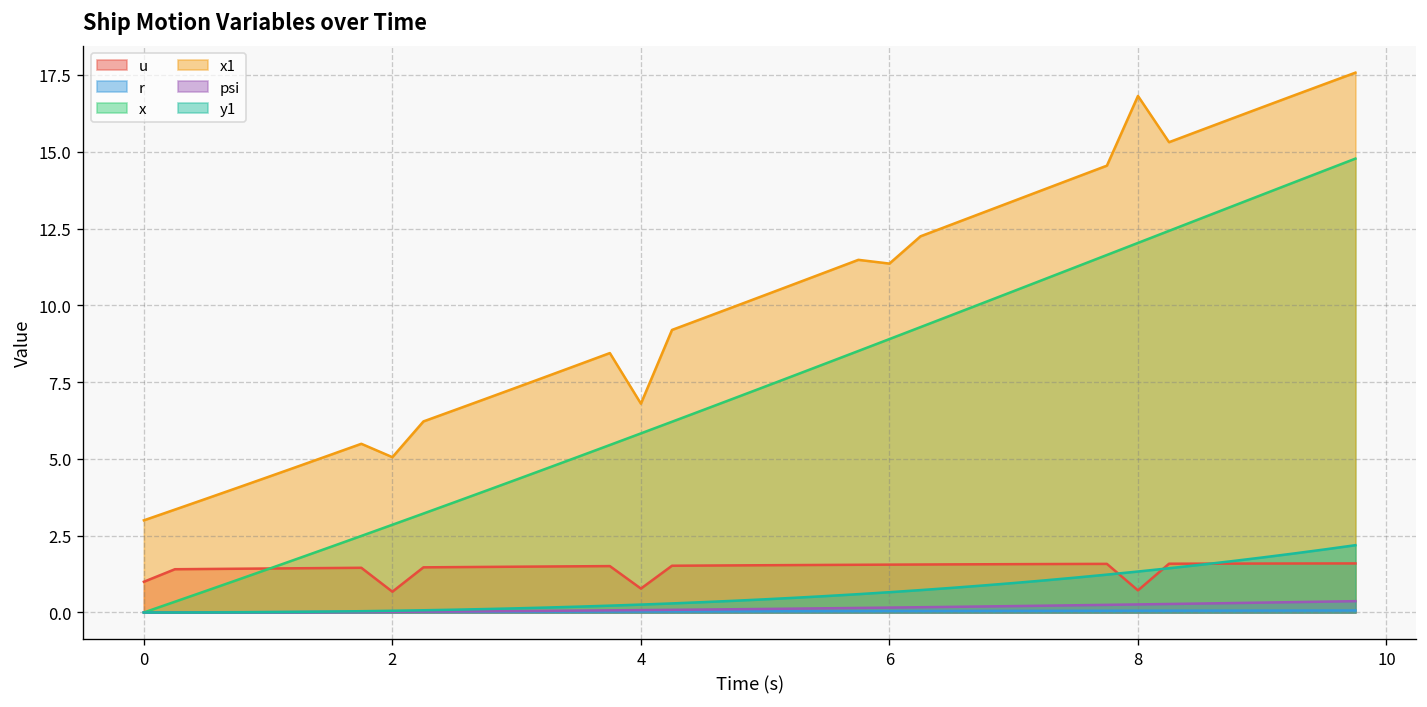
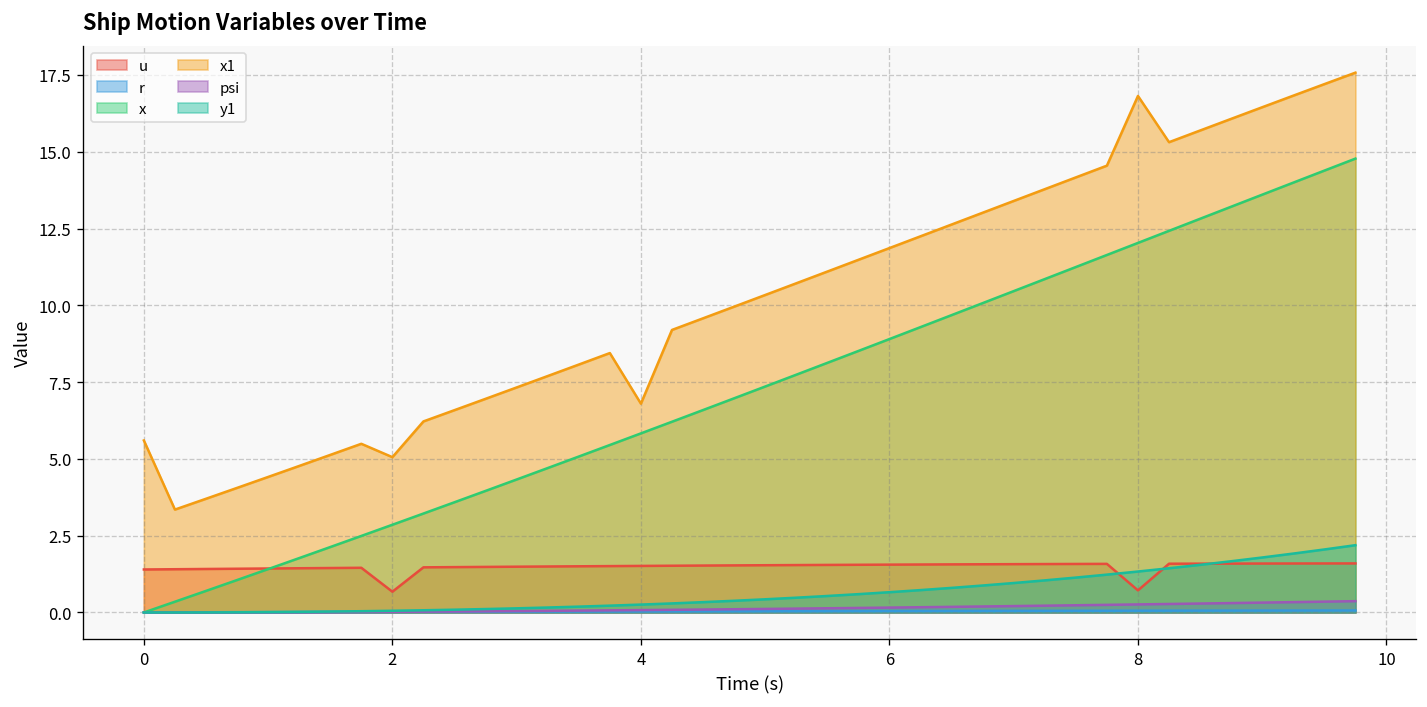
u, 0: 1.0 -> 1.4
x1, 0: 3.0 -> 5.6
u, 4: 0.8 -> 1.5
x1, 6: 11.4 -> 11.9
